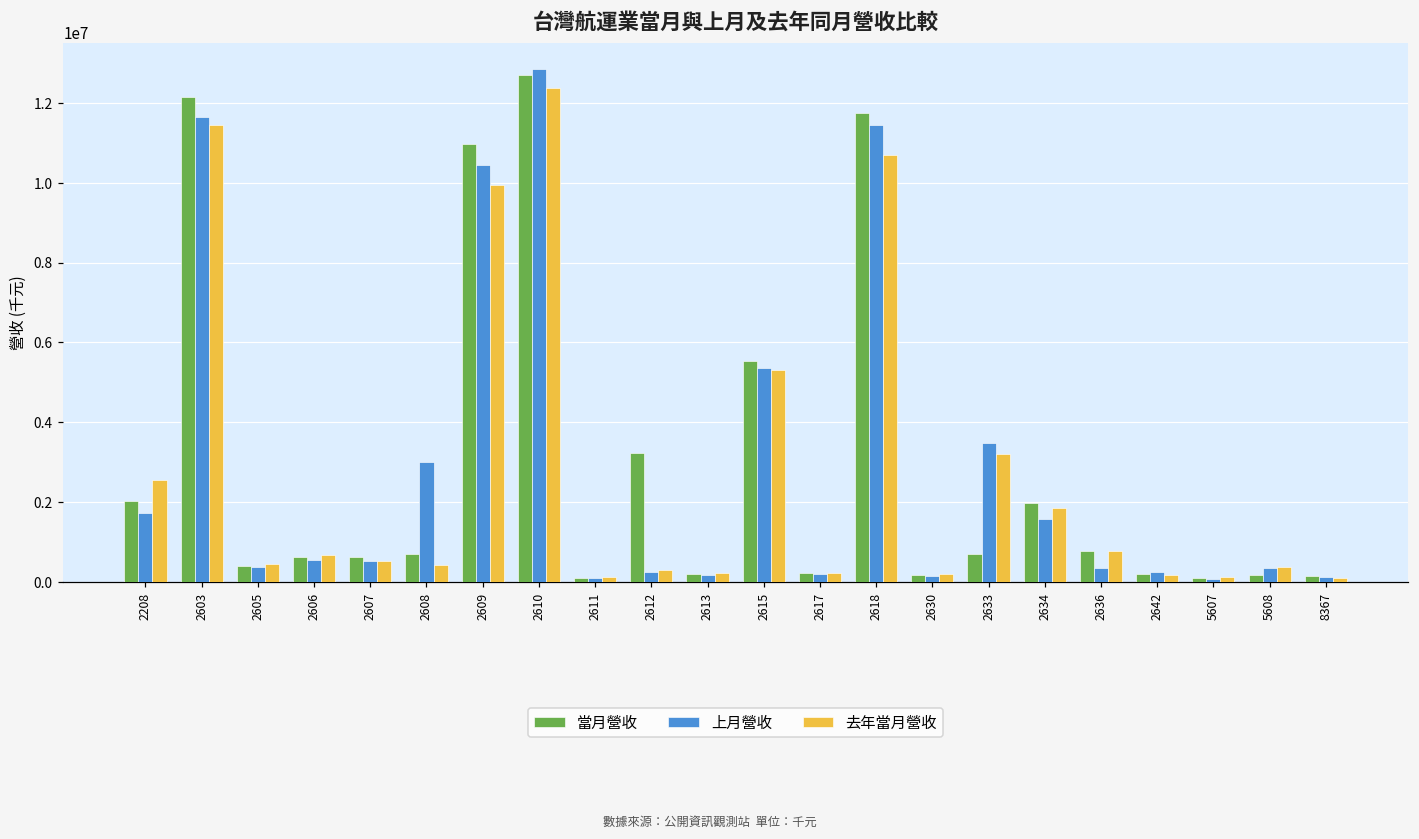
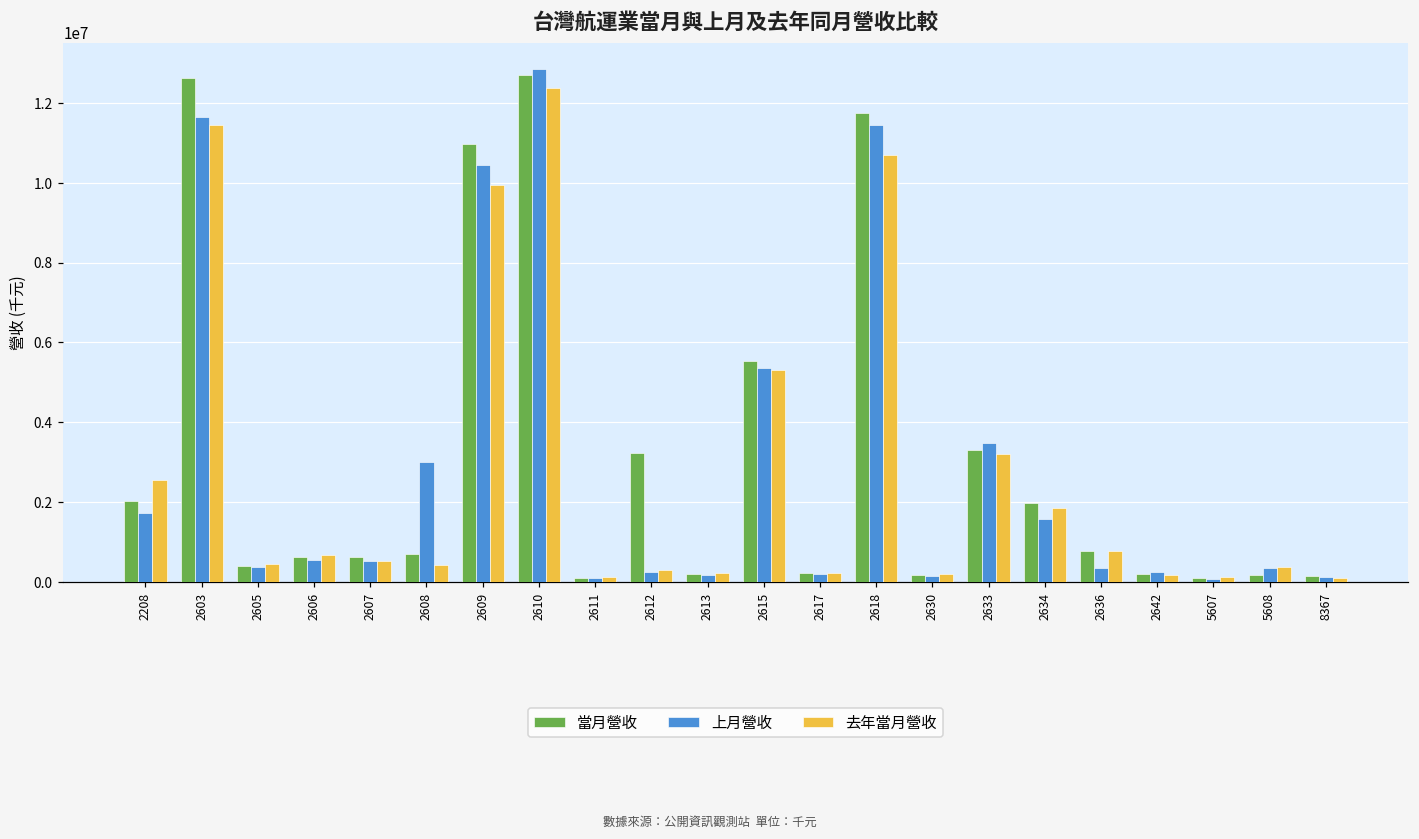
當月營收, 2603: 12100000 -> 12600000
當月營收, 2633: 700000 -> 3300000
